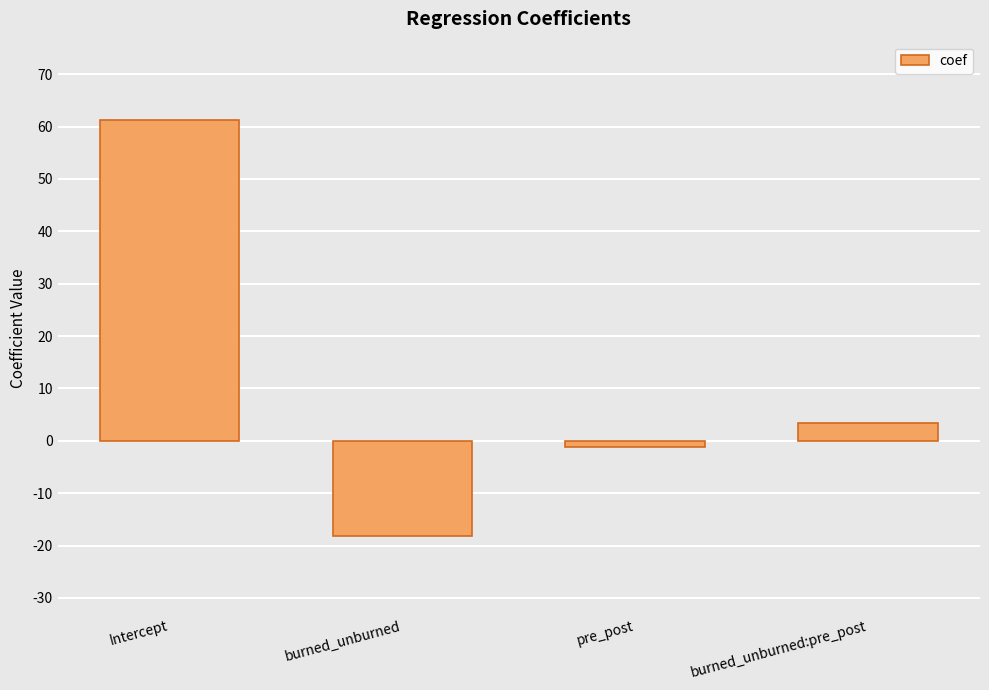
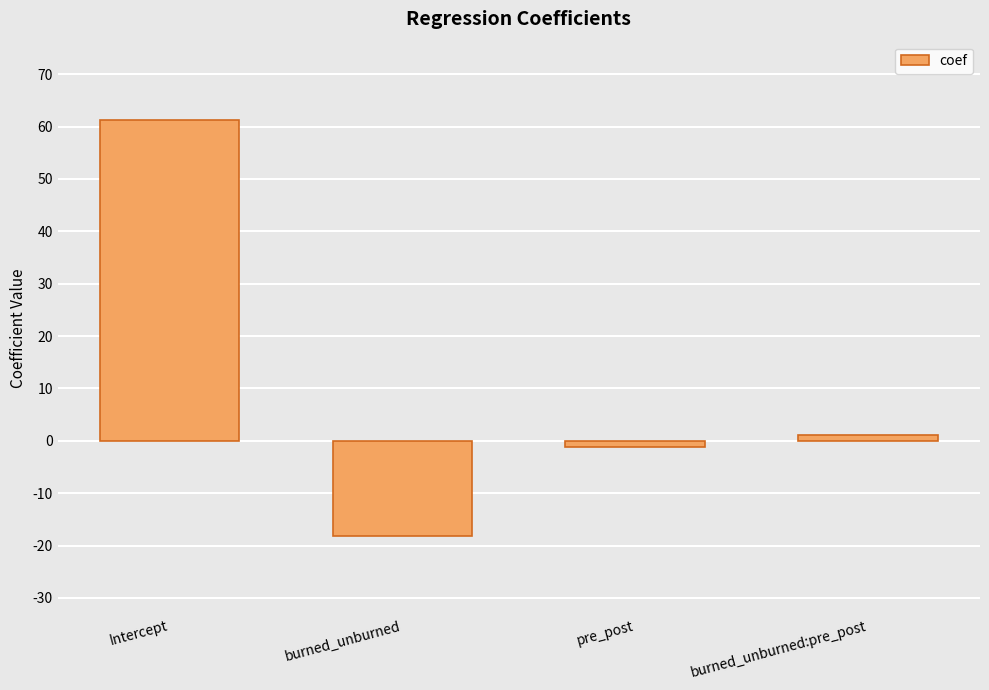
burned_unburned:pre_post: 3 -> 1
